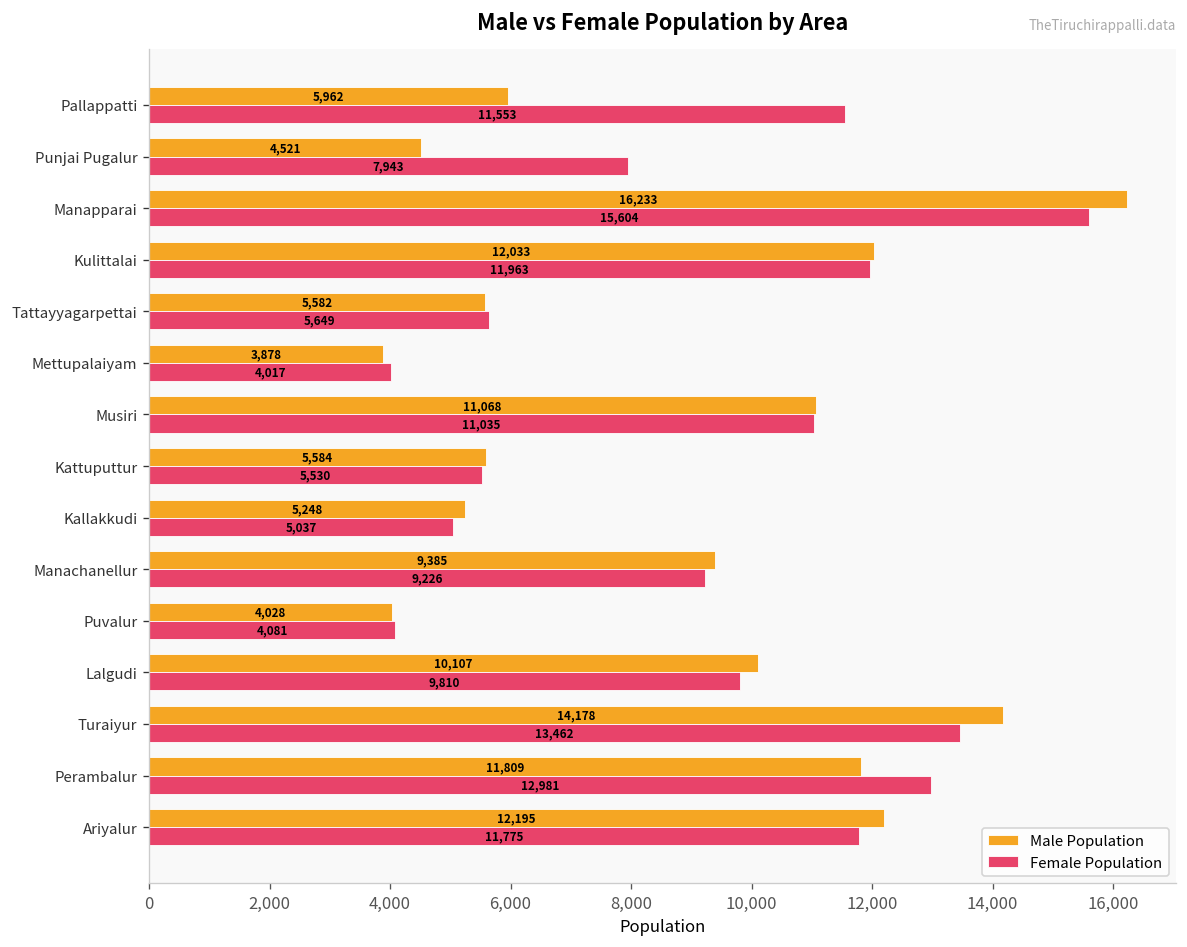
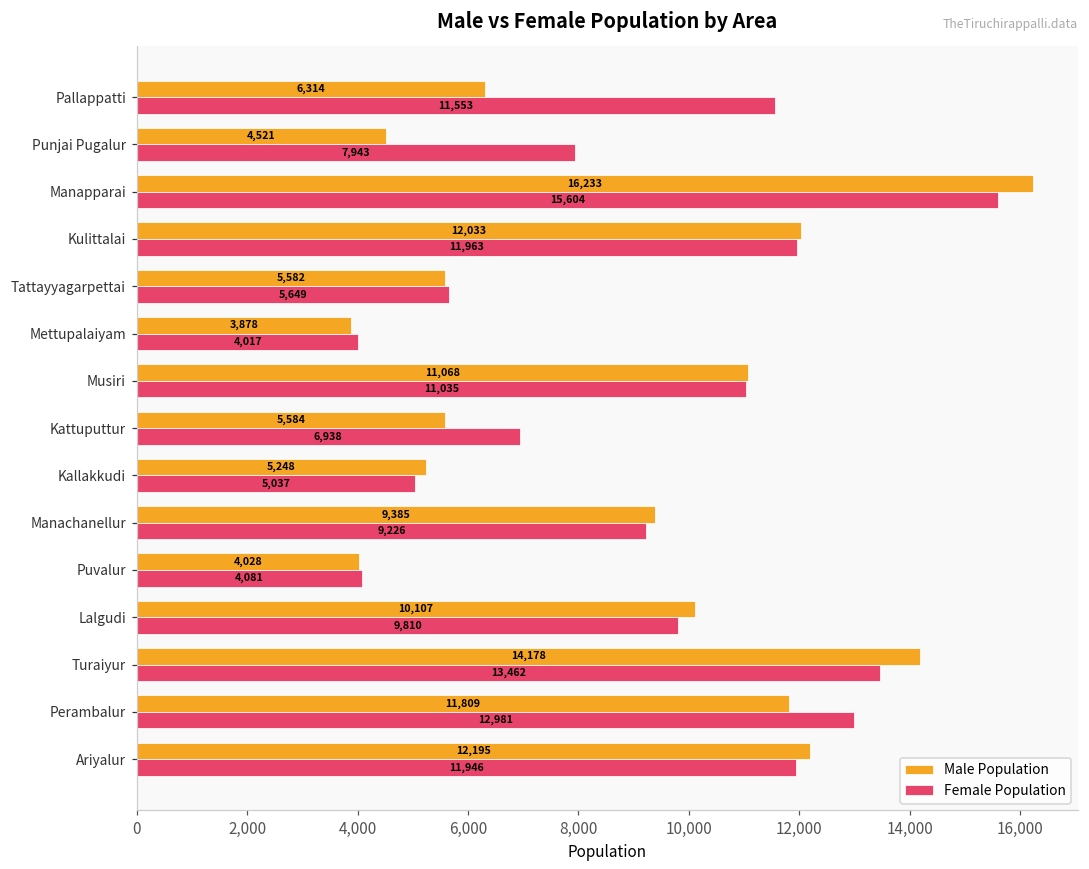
Male Population, Pallappatti: 5,962 -> 6,314
Female Population, Kattuputtur: 5,530 -> 6,938
Female Population, Ariyalur: 11,775 -> 11,946
